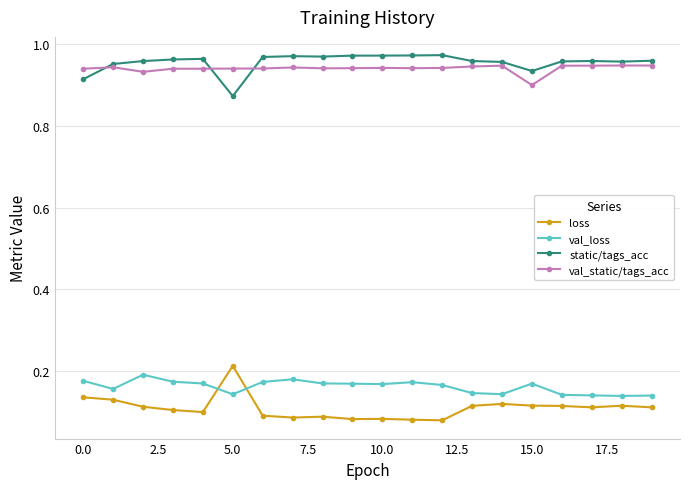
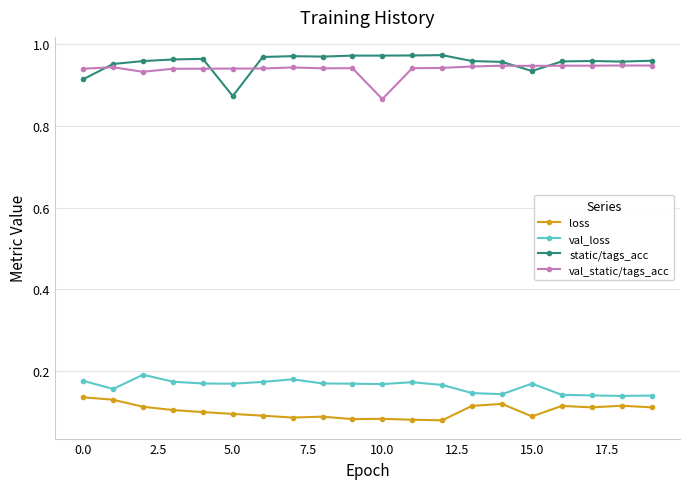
loss, 5.0: 0.21 -> 0.09
val_loss, 5.0: 0.14 -> 0.17
val_static/tags_acc, 10.0: 0.94 -> 0.87
loss, 15.0: 0.11 -> 0.09
val_static/tags_acc, 15.0: 0.90 -> 0.95
